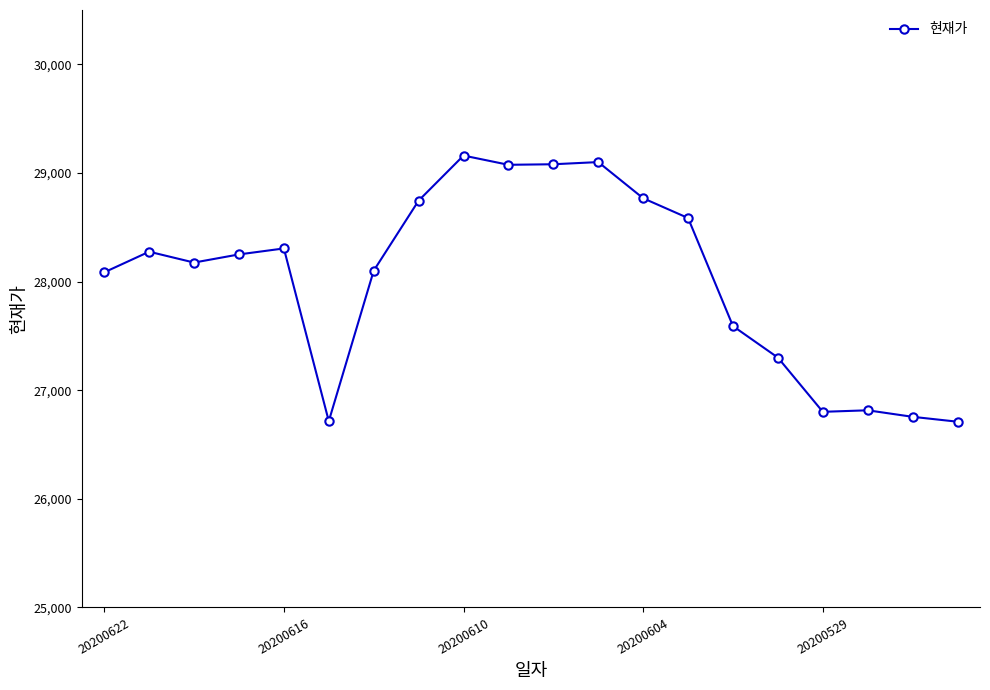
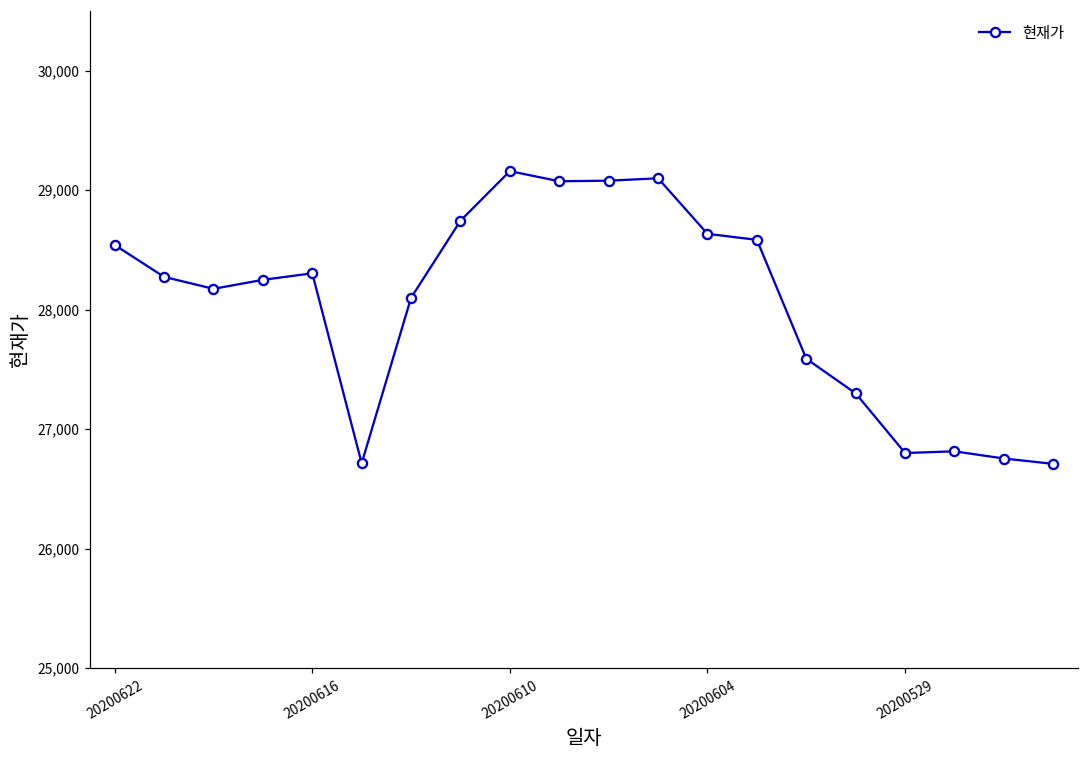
20200622: 28,090 -> 28,540
20200604: 28,770 -> 28,640
